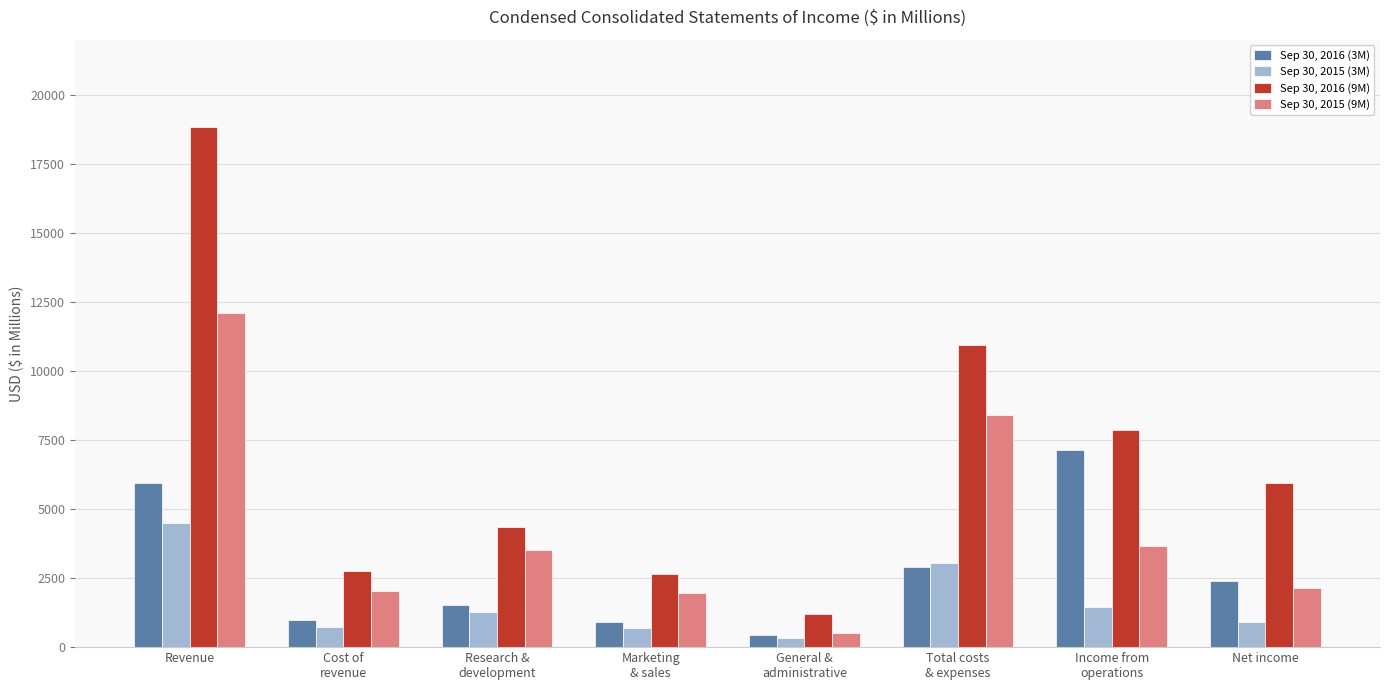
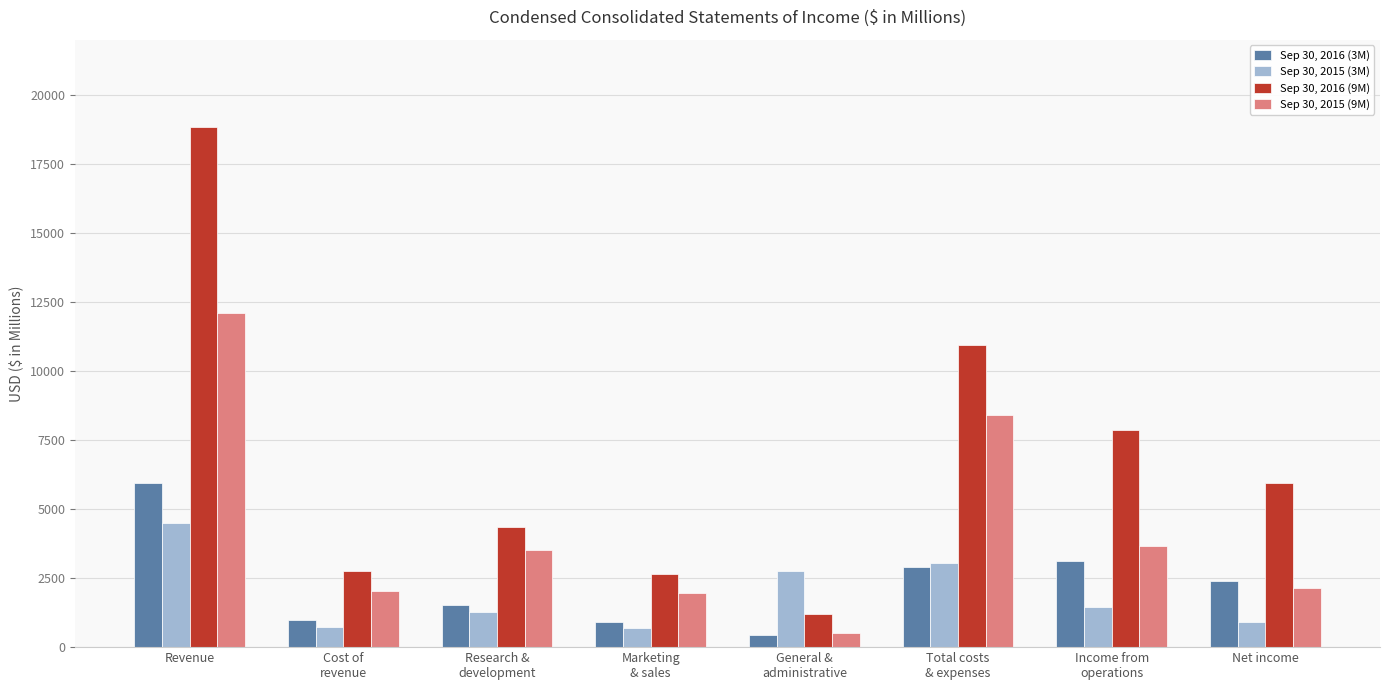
Sep 30, 2015 (3M), General & administrative: 300 -> 2800
Sep 30, 2016 (3M), Income from operations: 7100 -> 3100
